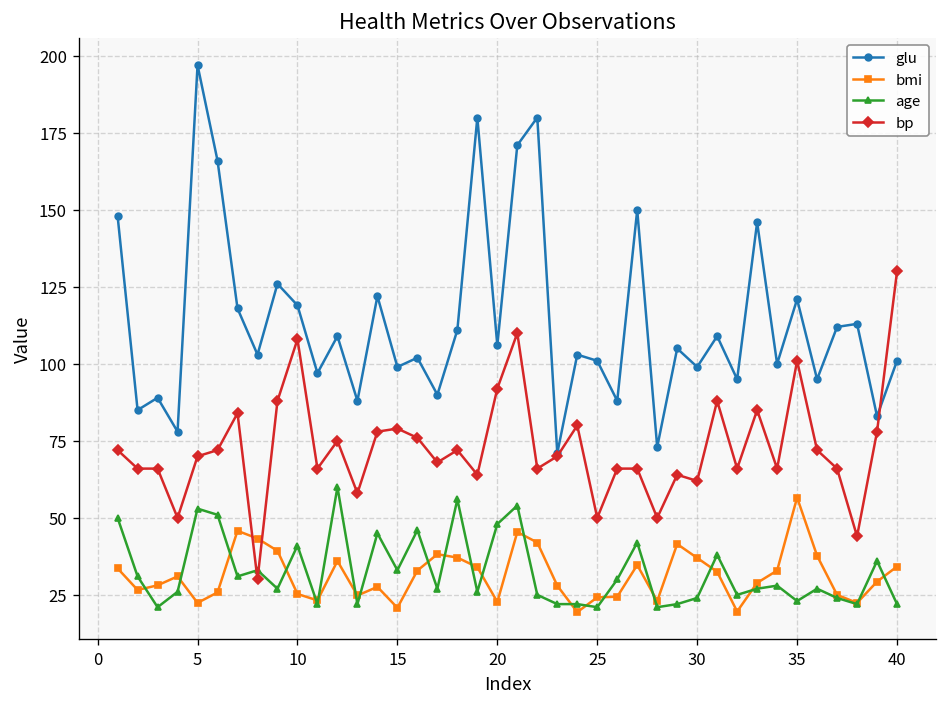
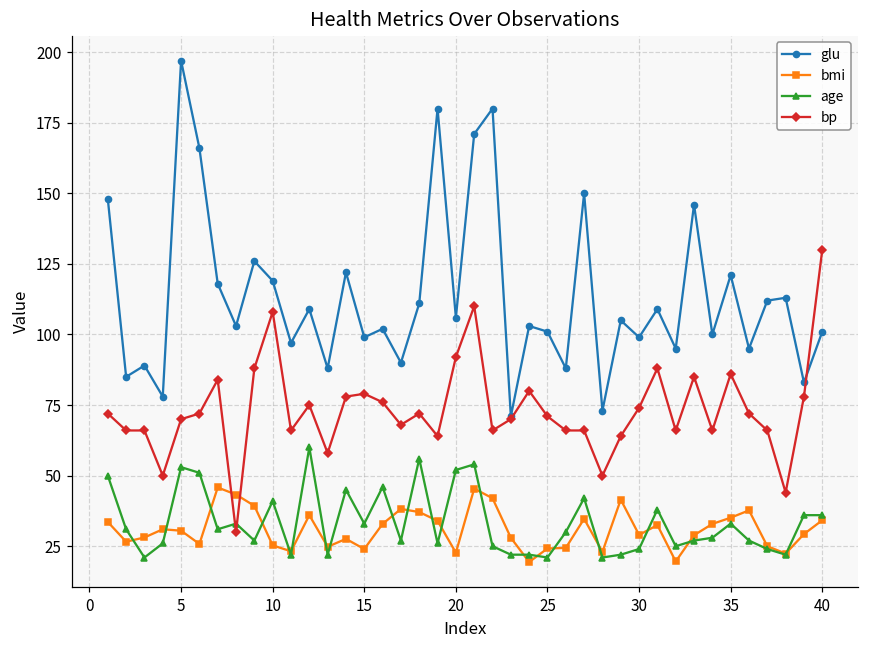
bmi, 5: 22 -> 31
bmi, 15: 21 -> 24
age, 20: 48 -> 52
bp, 25: 50 -> 71
bmi, 30: 37 -> 29
bp, 30: 62 -> 74
bmi, 35: 57 -> 35
age, 35: 23 -> 33
bp, 35: 101 -> 86
age, 40: 22 -> 36
